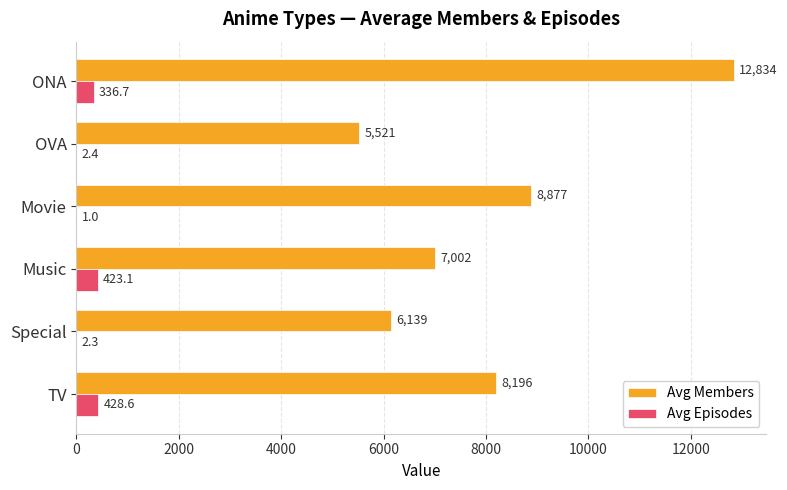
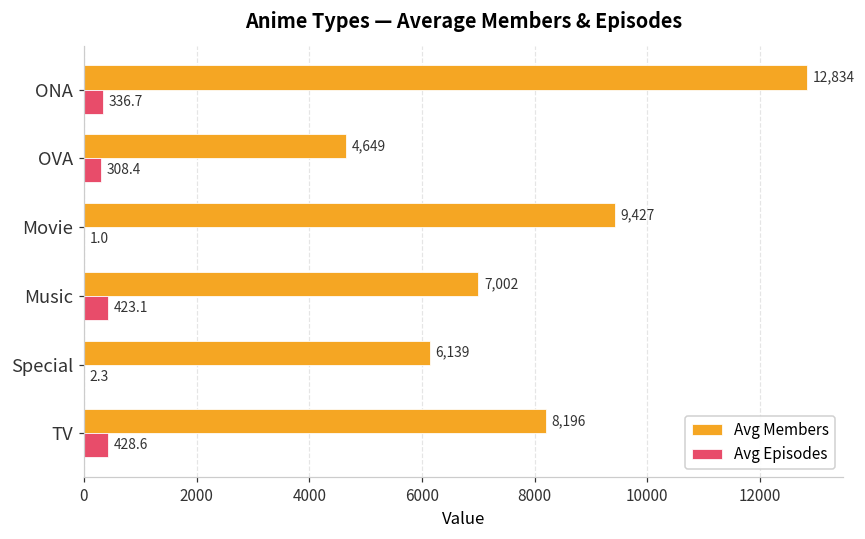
Avg Members, OVA: 5,521 -> 4,649
Avg Episodes, OVA: 2.4 -> 308.4
Avg Members, Movie: 8,877 -> 9,427
